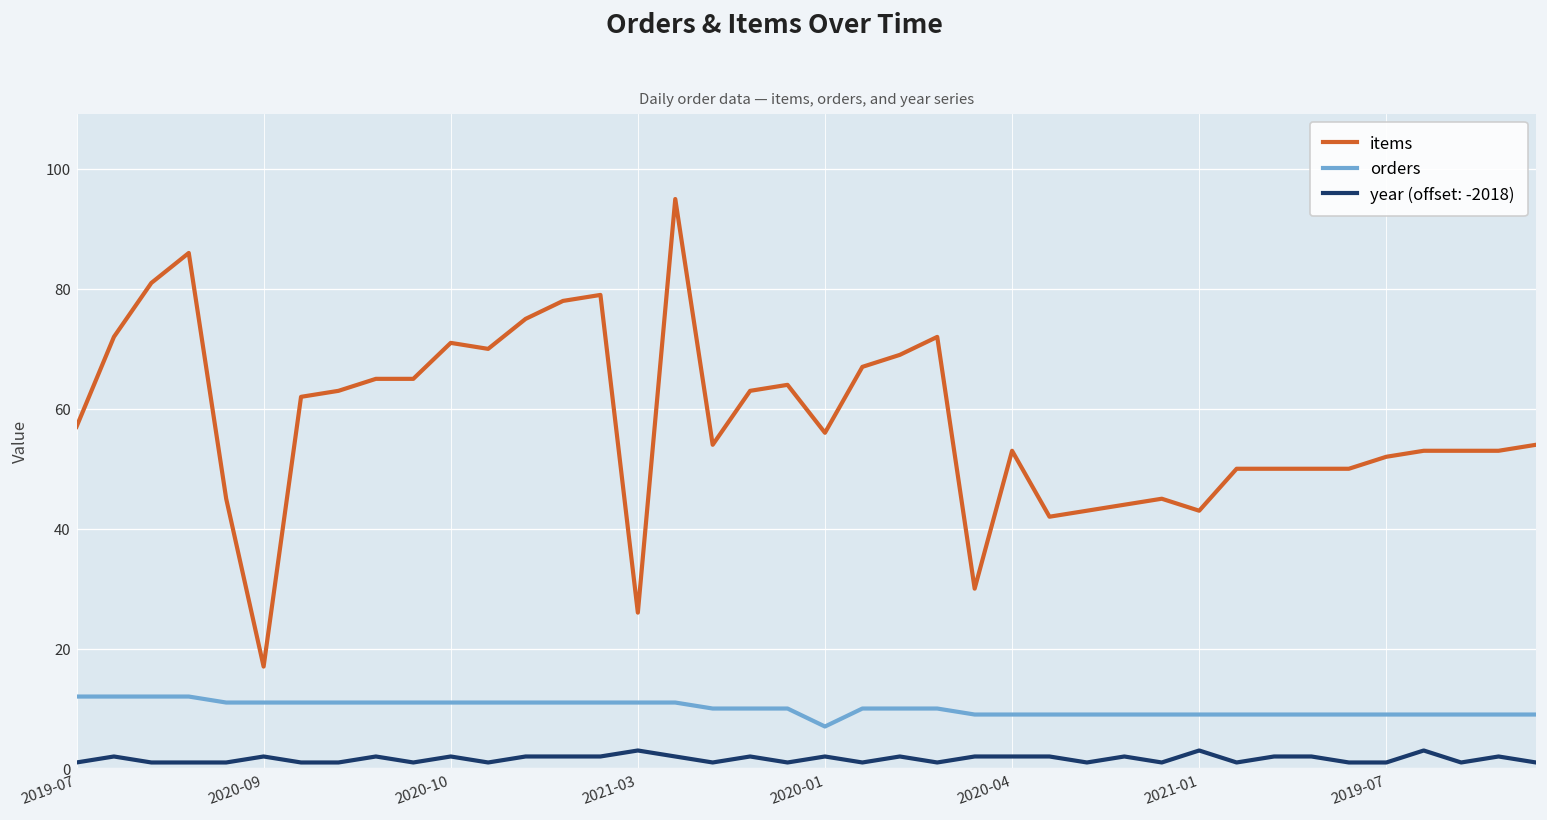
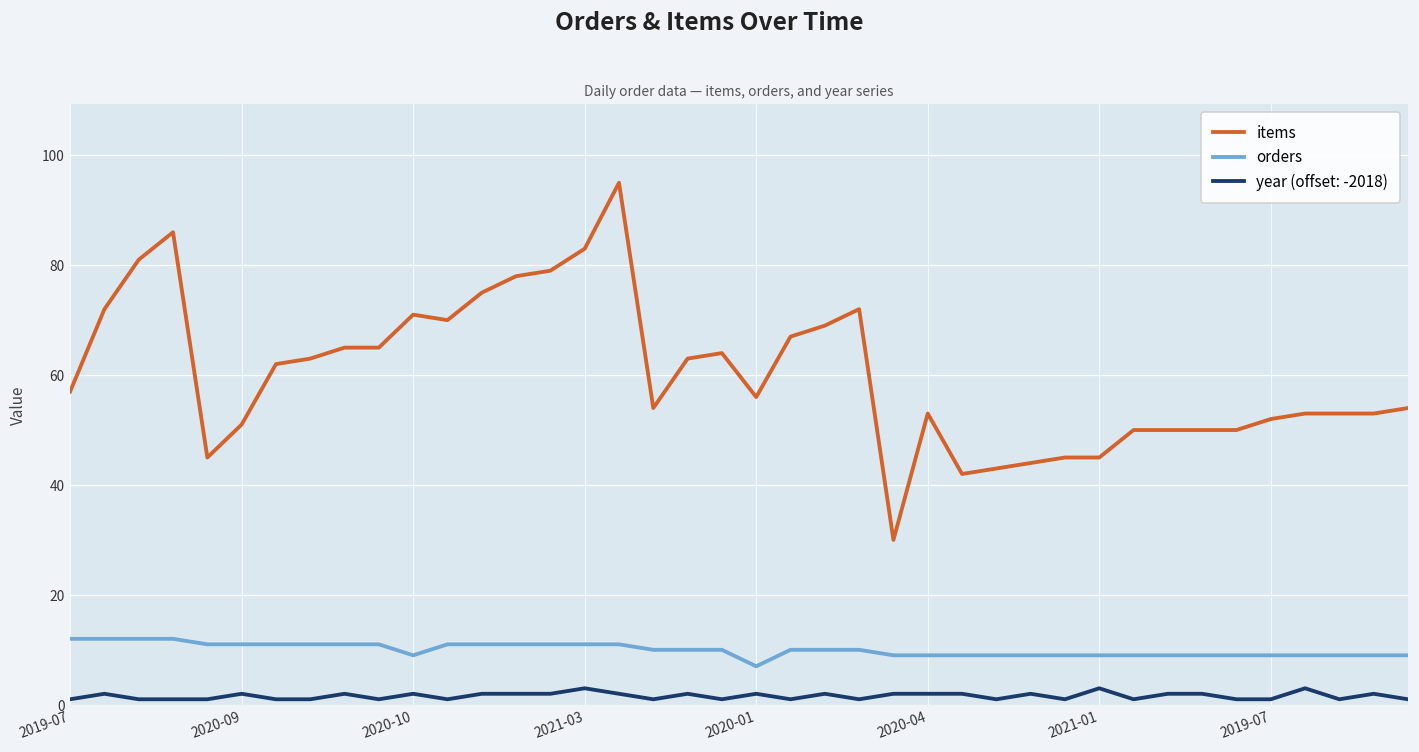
items, 2020-09: 17 -> 51
orders, 2020-10: 11 -> 9
items, 2021-03: 26 -> 83
items, 2021-01: 43 -> 45
